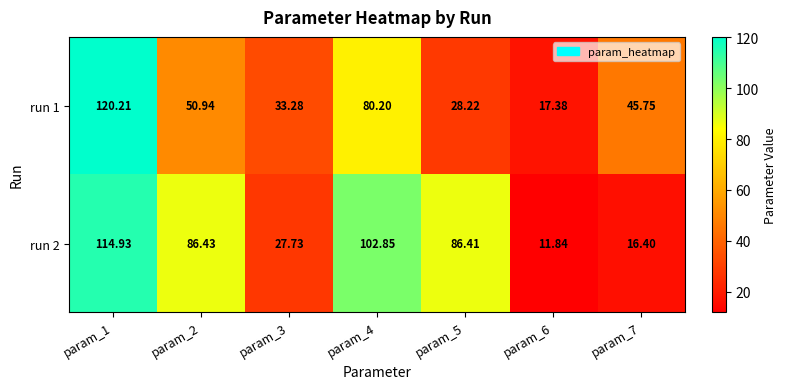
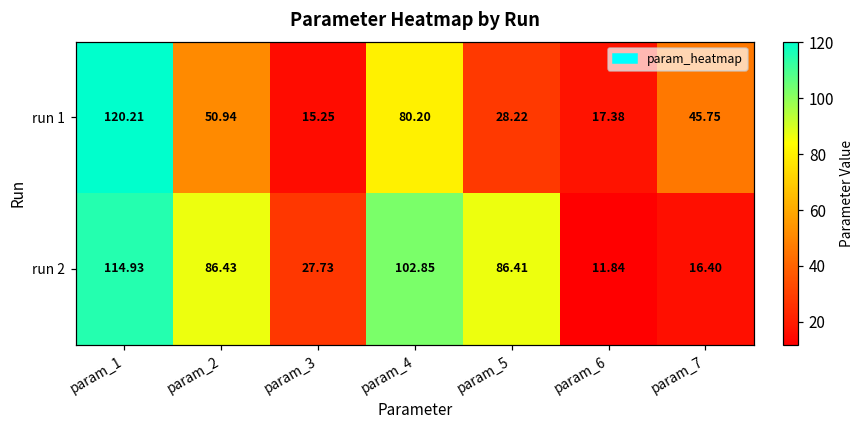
run 1, param_3: 33.28 -> 15.25
